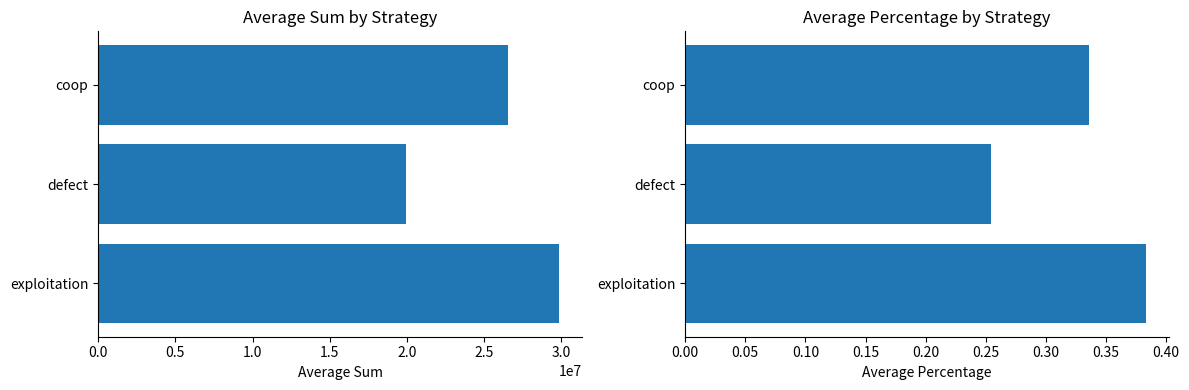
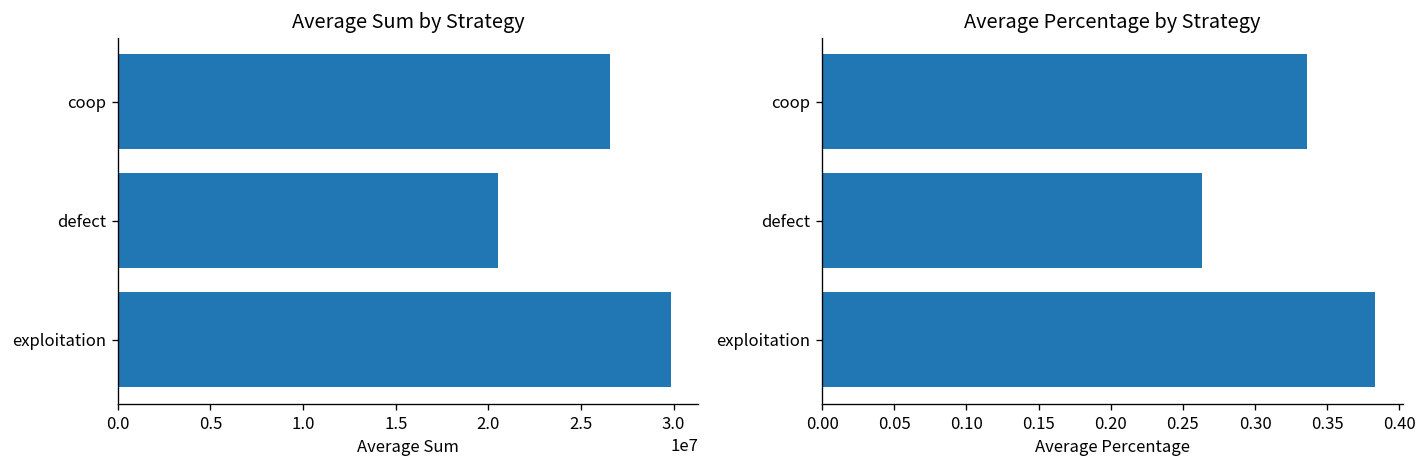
Average Sum by Strategy, defect: 19900000 -> 20500000
Average Percentage by Strategy, defect: 0.254 -> 0.263
